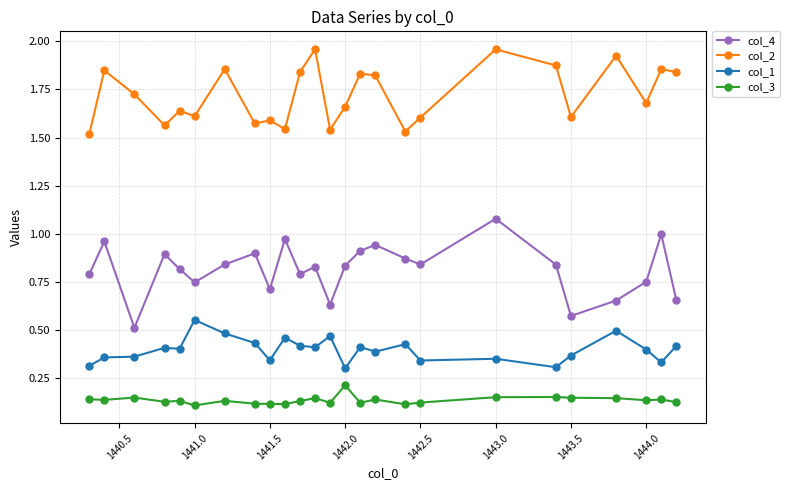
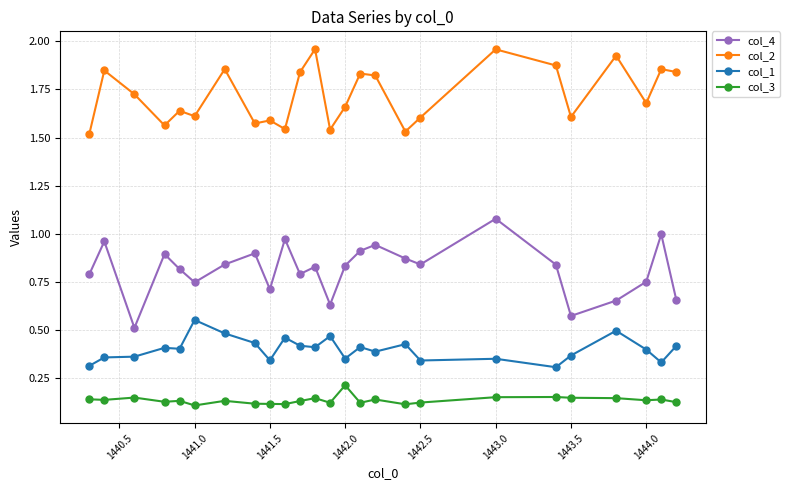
col_1, 1442.0: 0.30 -> 0.35
